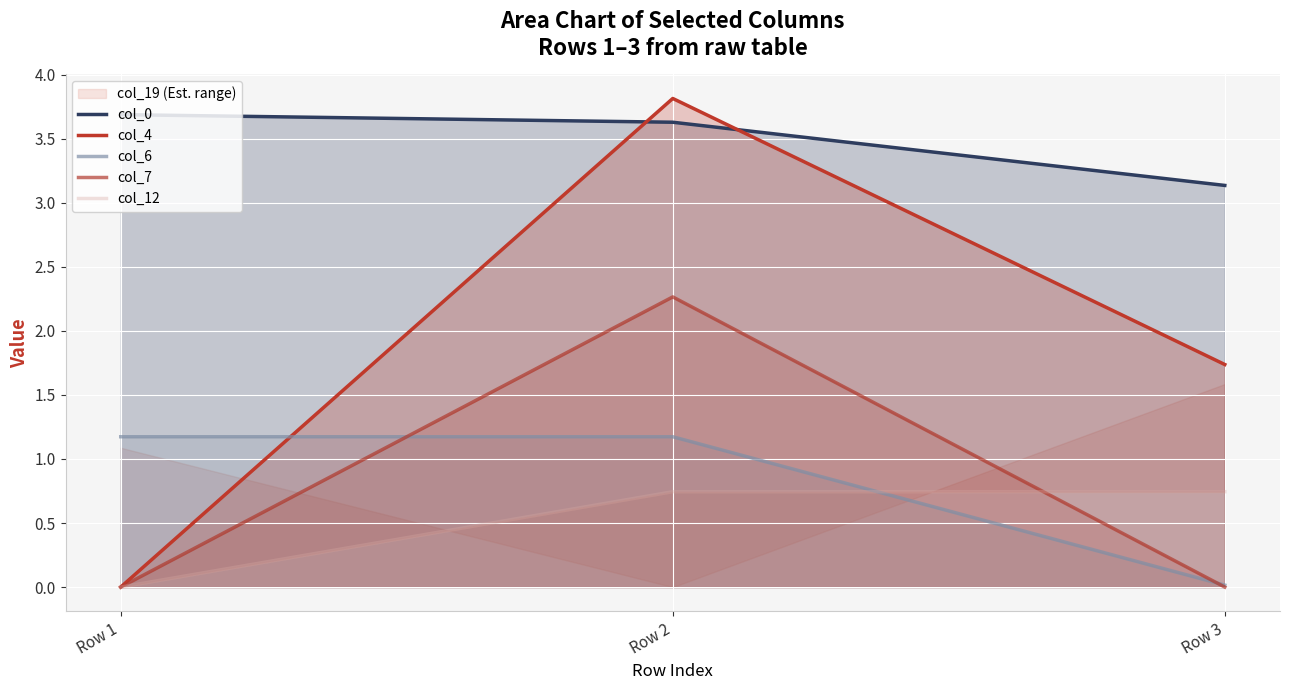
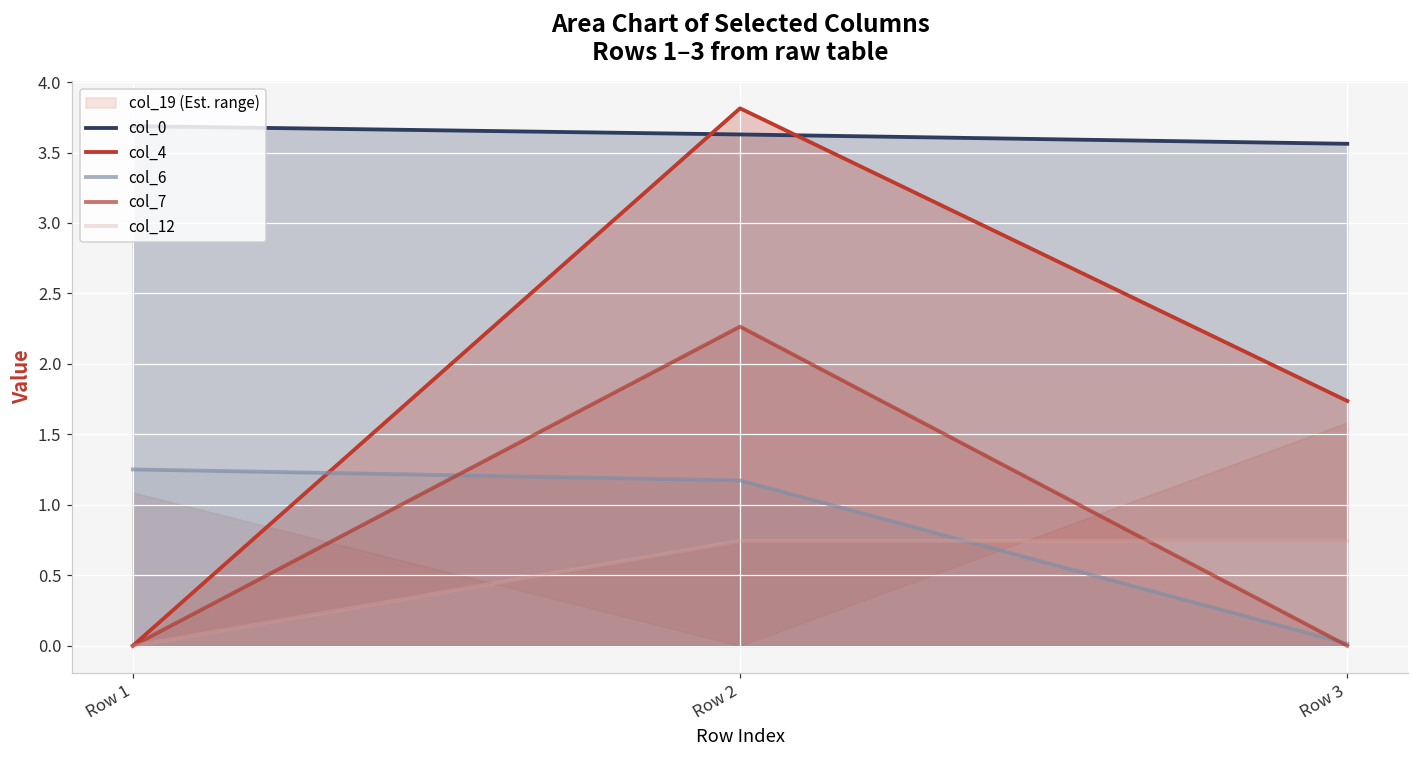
col_6, Row 1: 1.17 -> 1.25
col_0, Row 3: 3.13 -> 3.56
